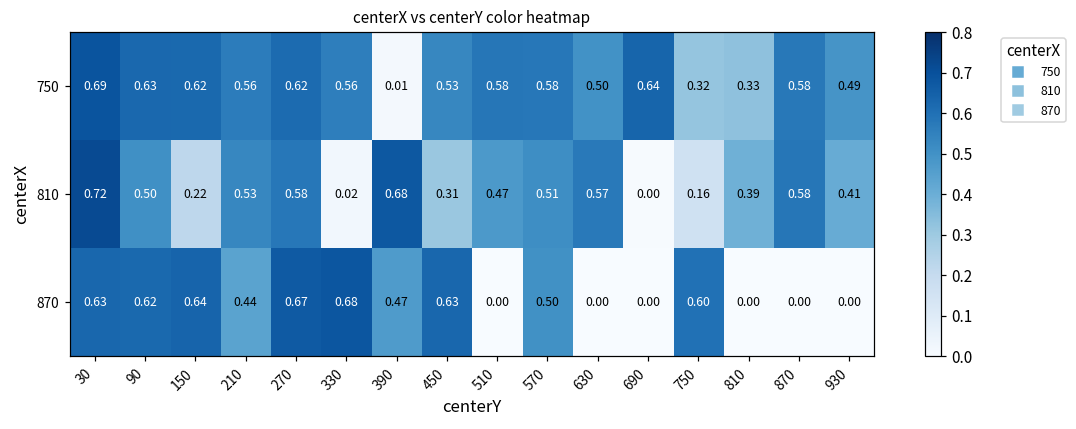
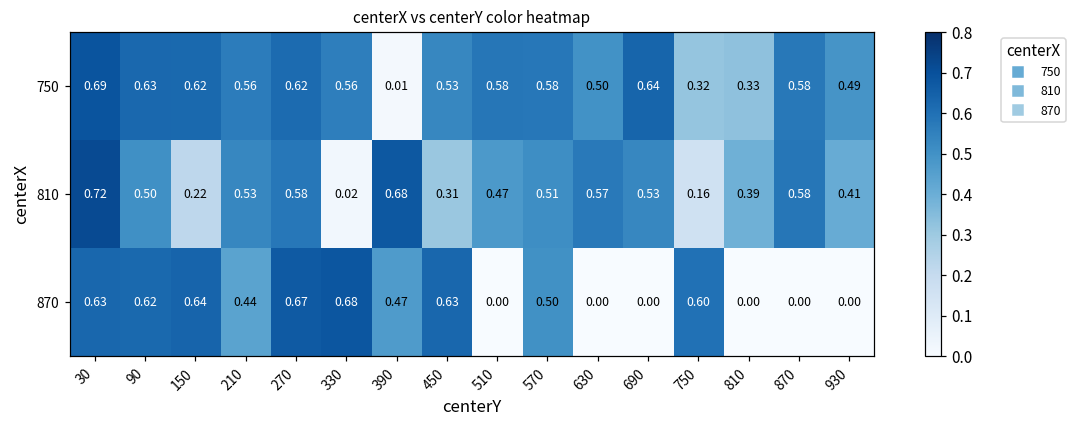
810, 690: 0.00 -> 0.53
